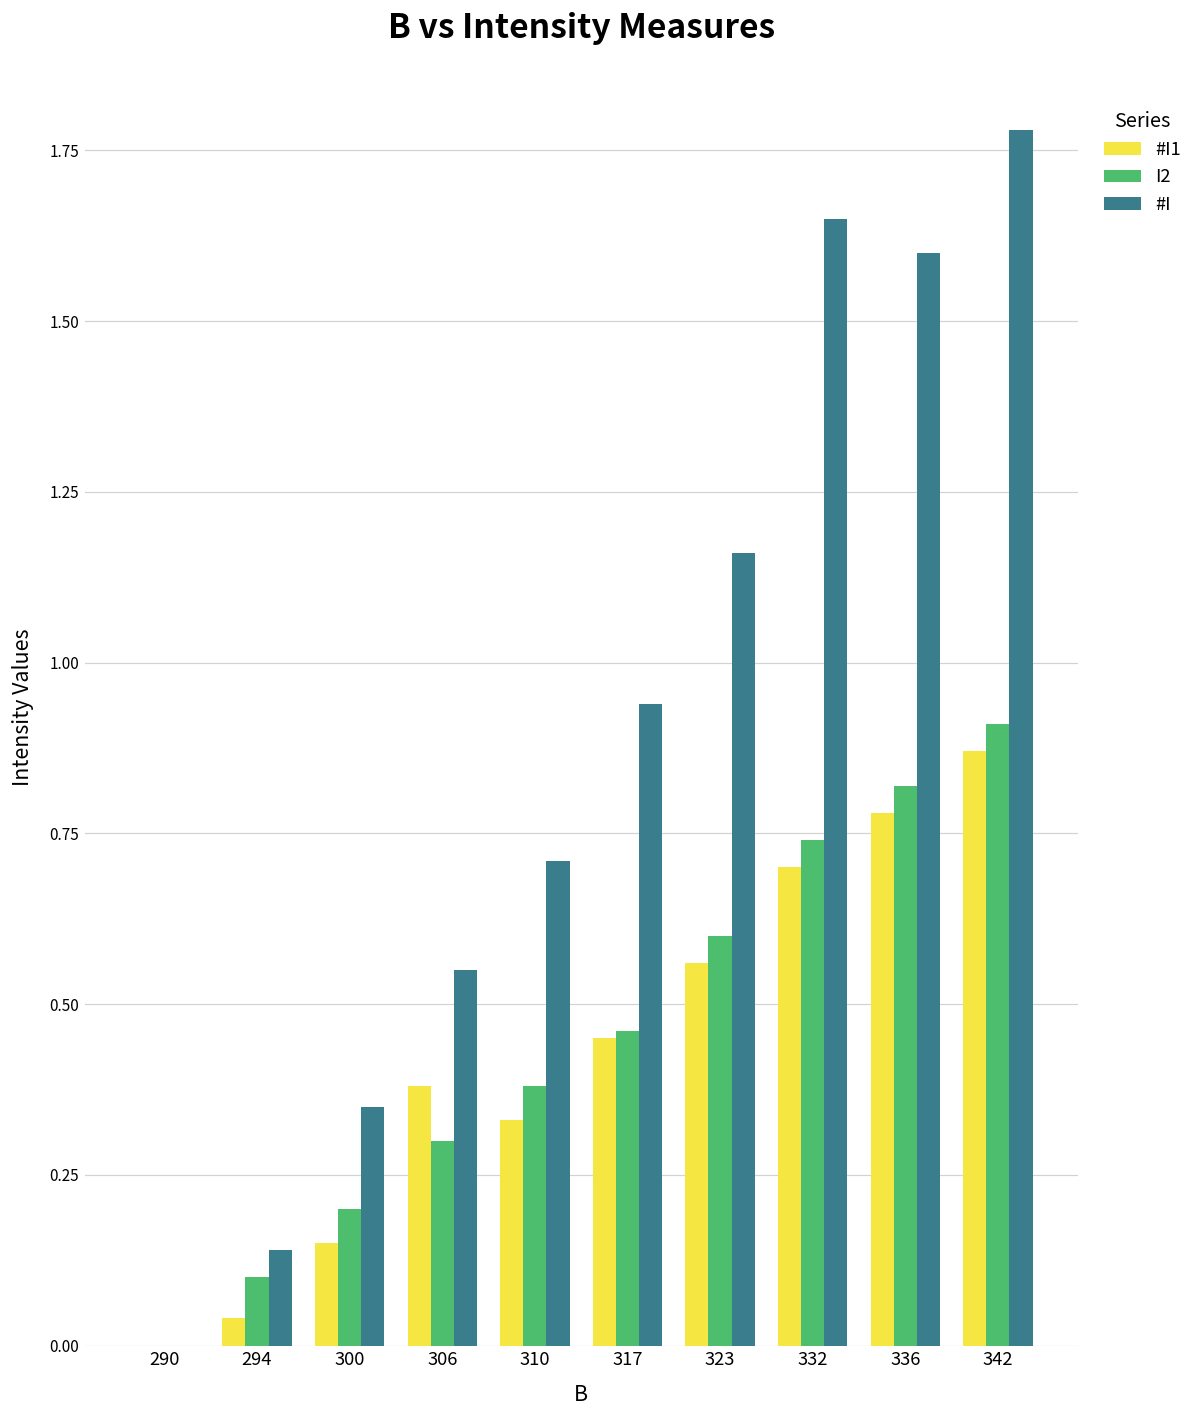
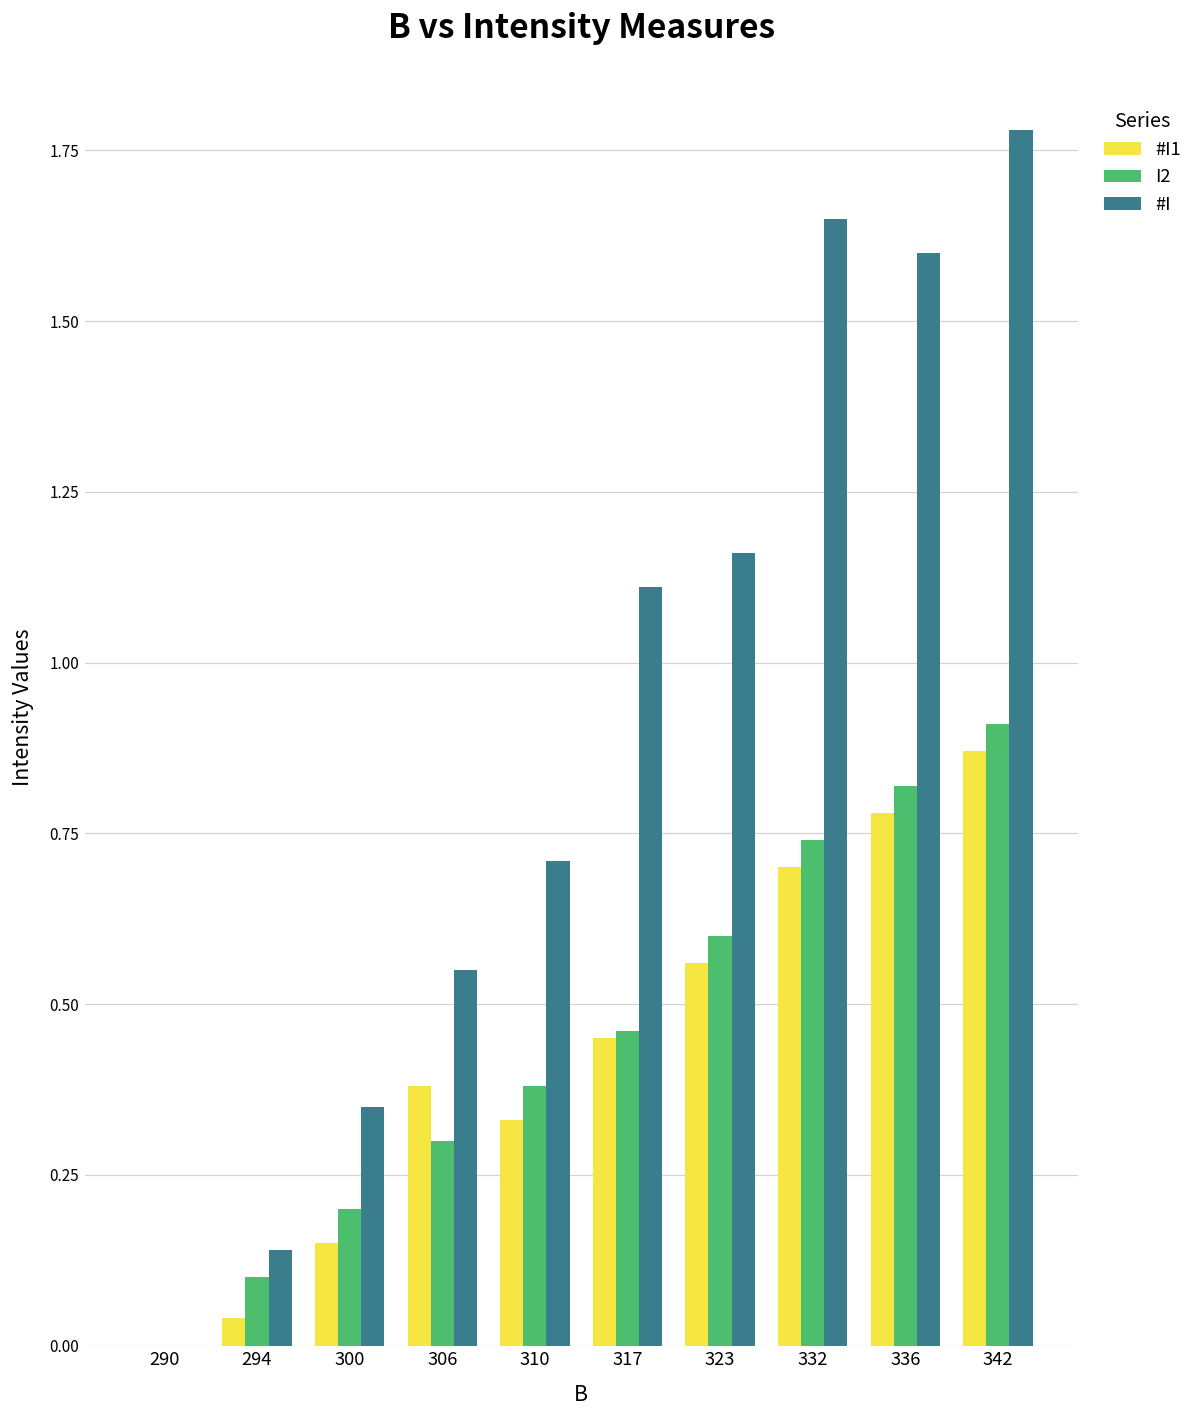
#I, 317: 0.94 -> 1.11
